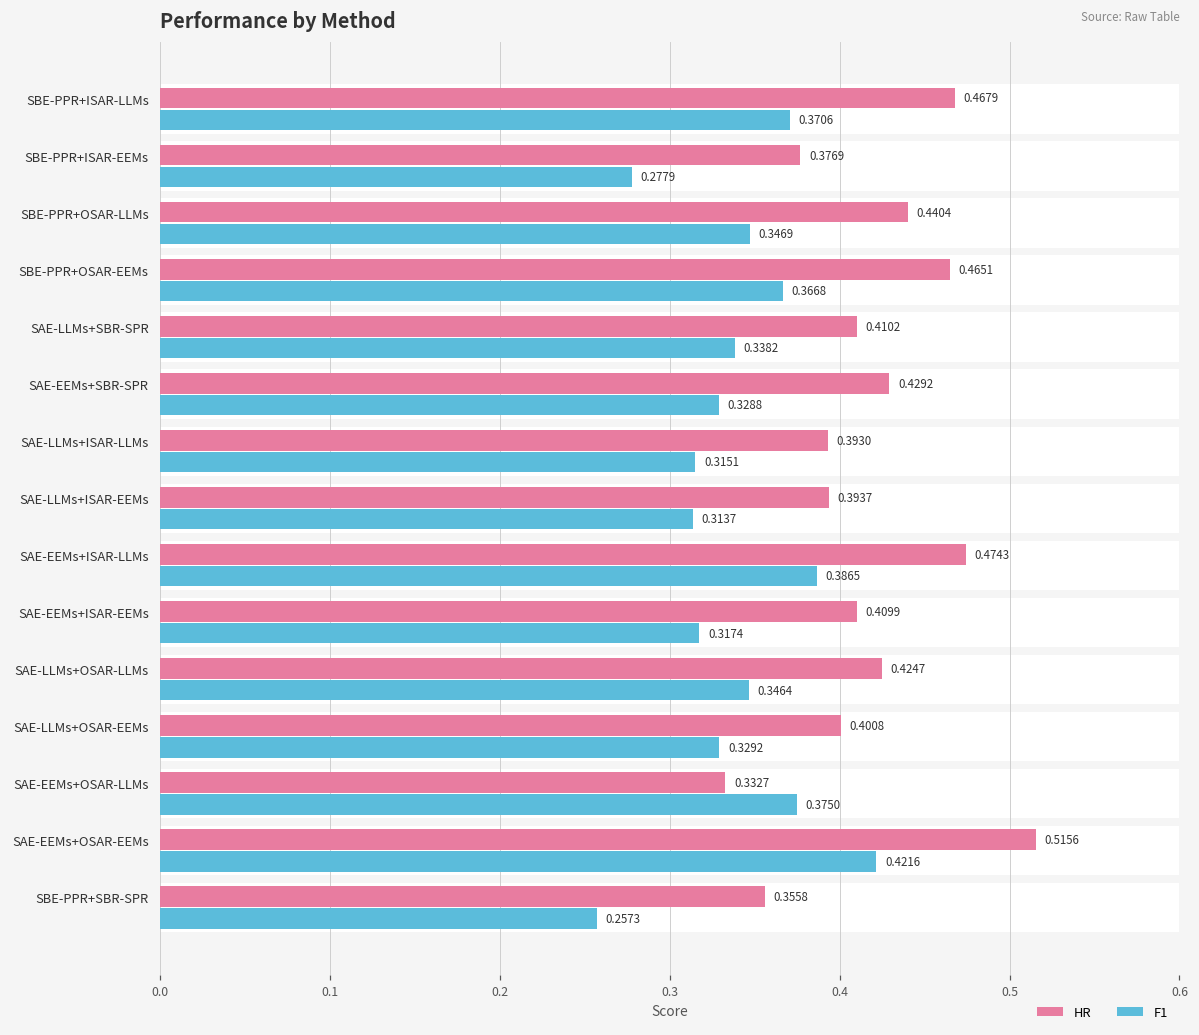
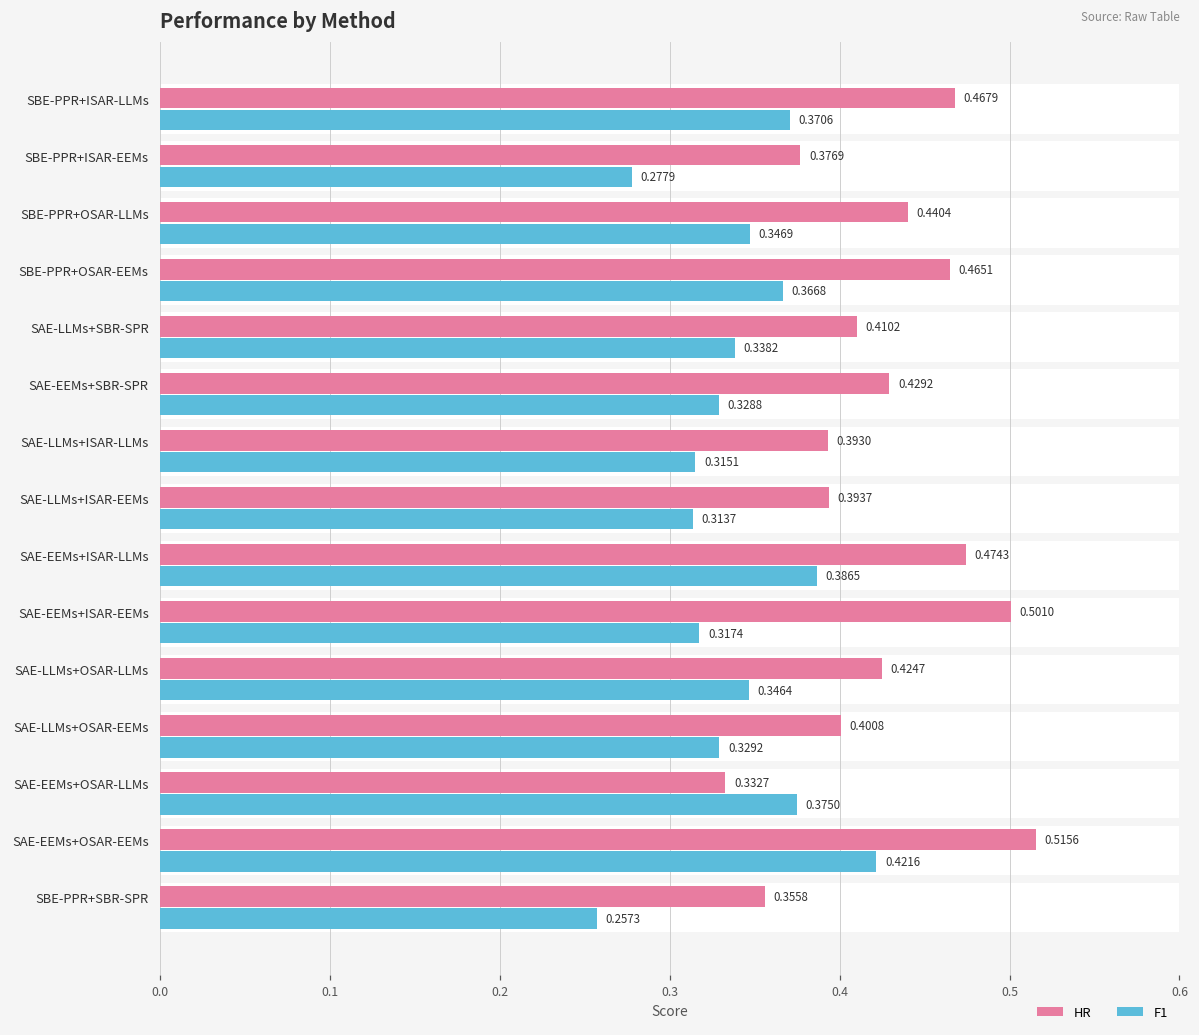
HR, SAE-EEMs+ISAR-EEMs: 0.4099 -> 0.5010
